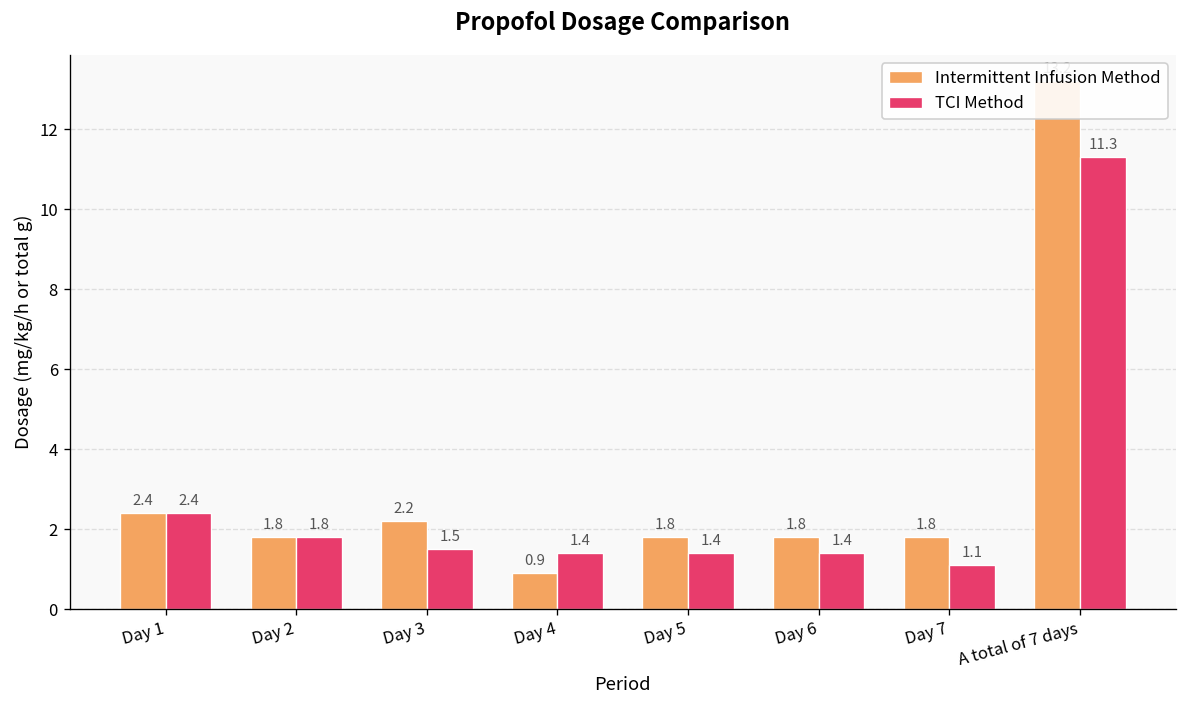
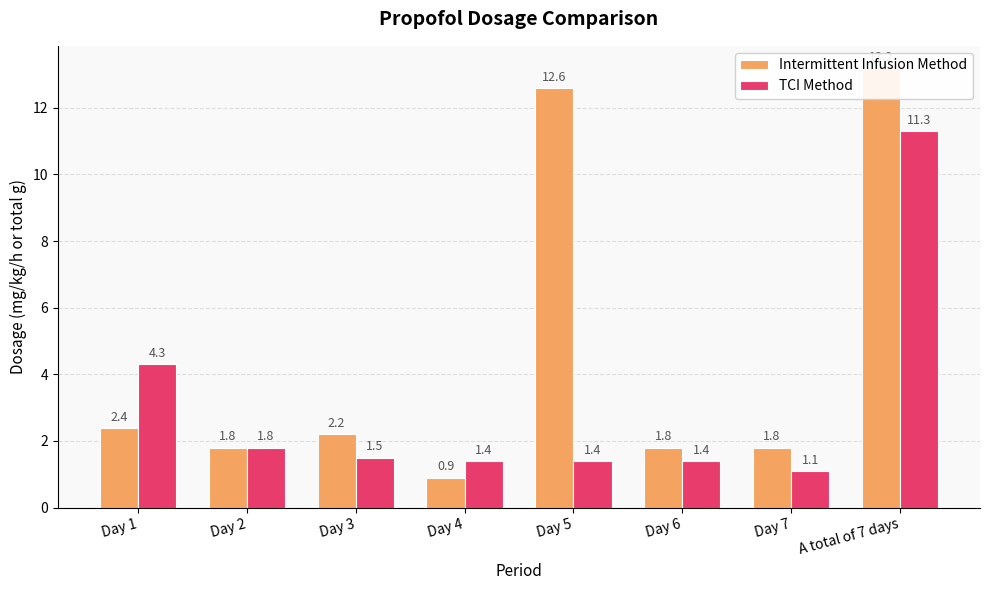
TCI Method, Day 1: 2.4 -> 4.3
Intermittent Infusion Method, Day 5: 1.8 -> 12.6
